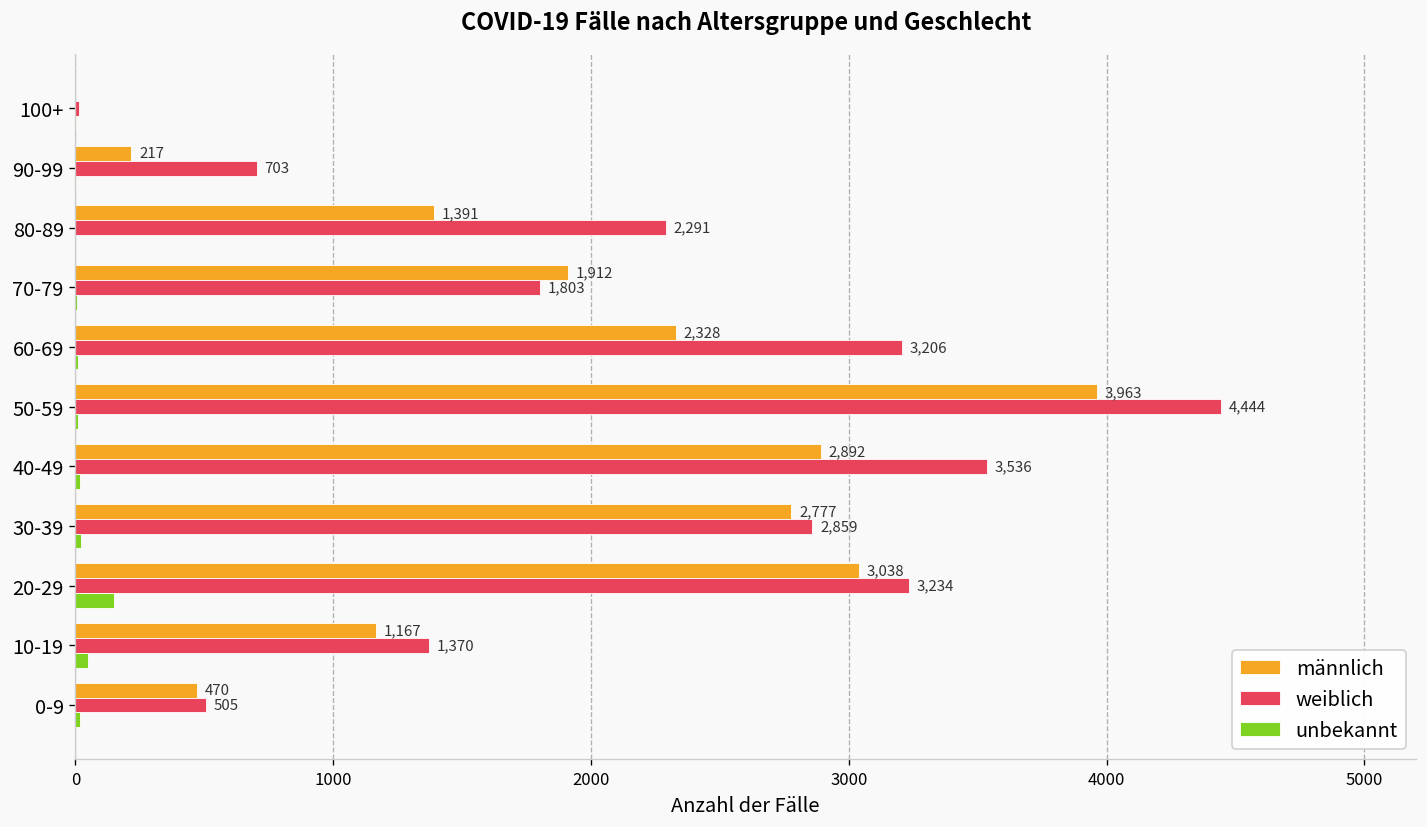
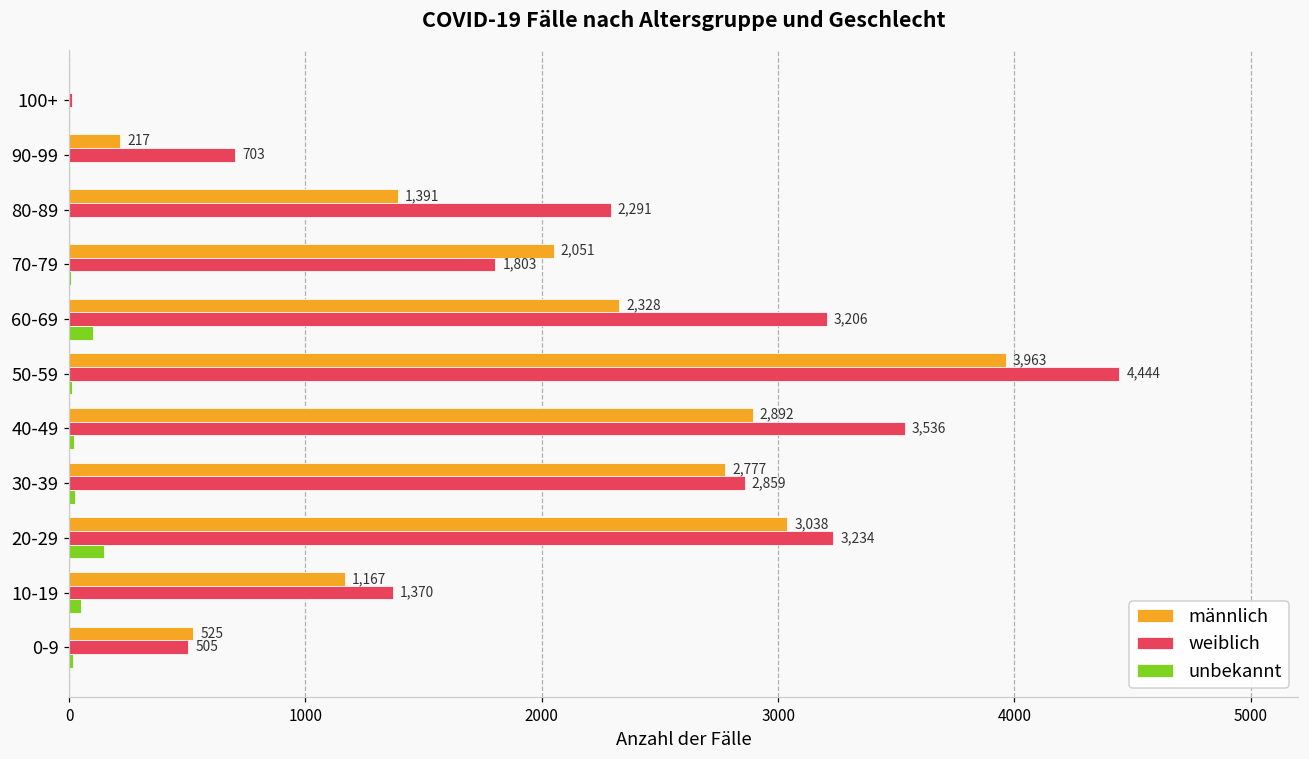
männlich, 70-79: 1,912 -> 2,051
unbekannt, 60-69: 10 -> 100
männlich, 0-9: 470 -> 525
